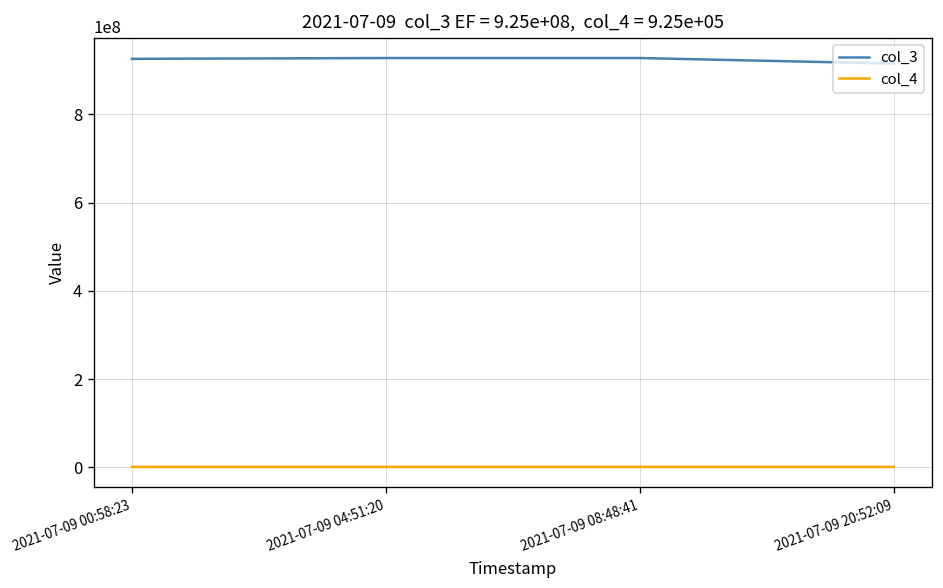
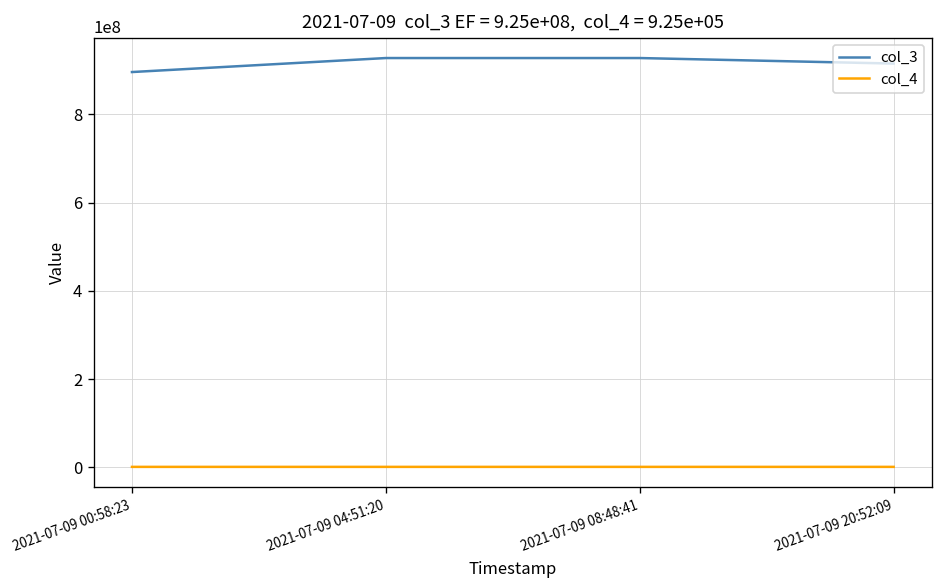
col_3, 2021-07-09 00:58:23: 930000000 -> 900000000
